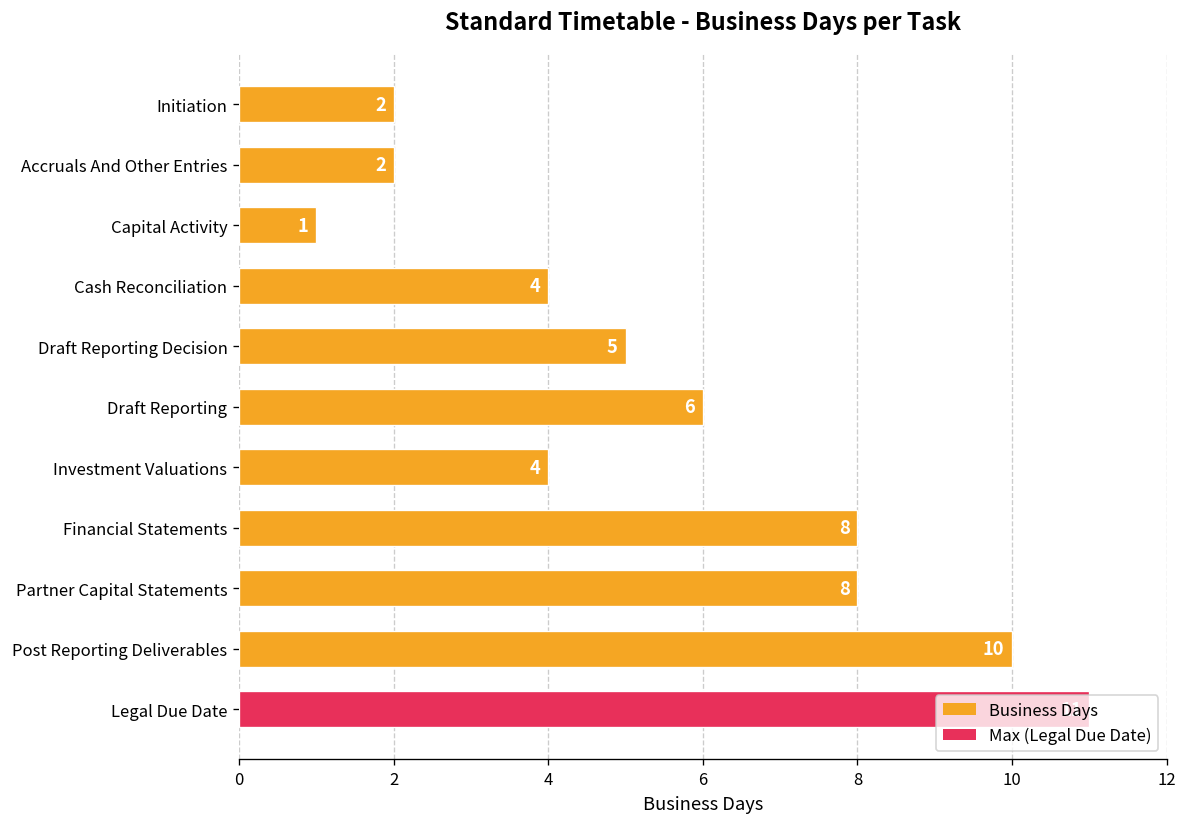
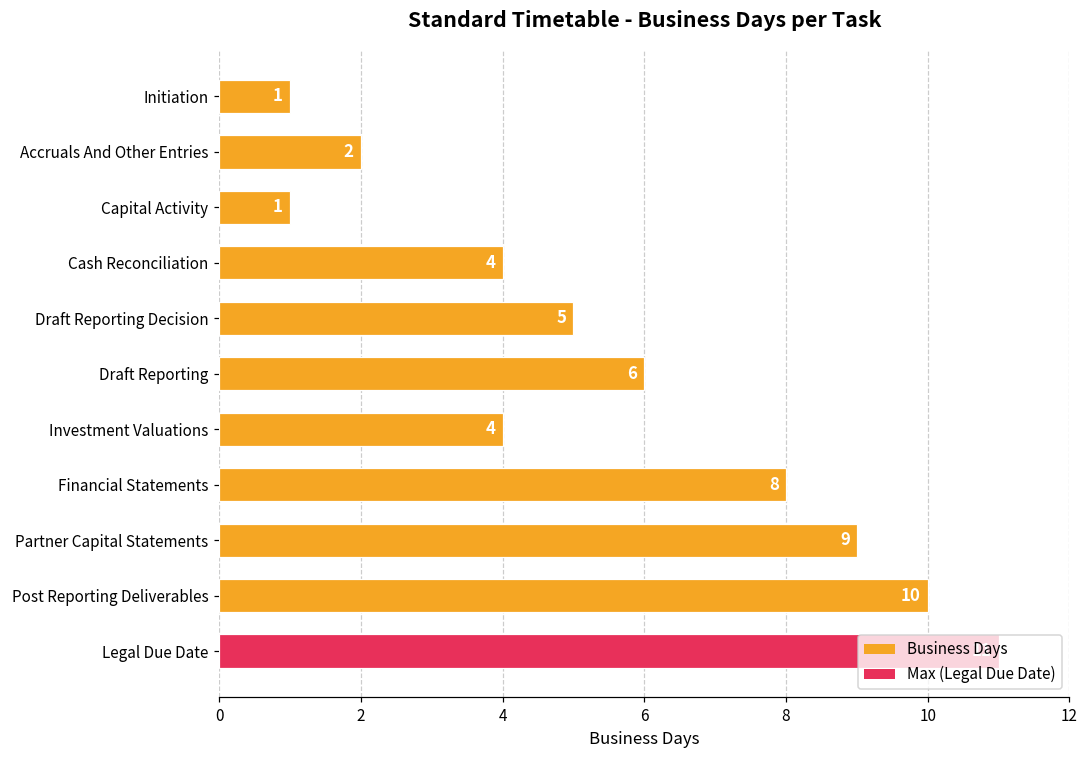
Initiation: 2 -> 1
Partner Capital Statements: 8 -> 9
